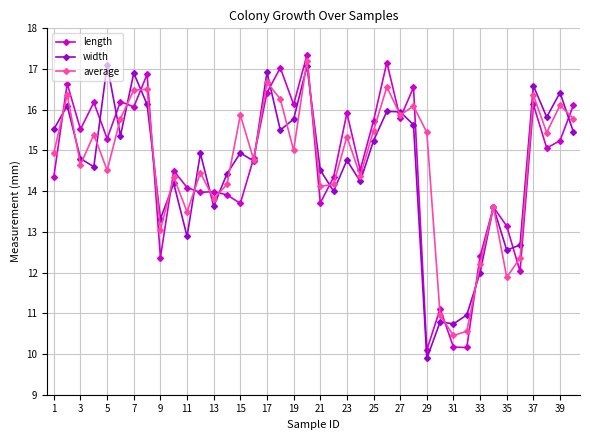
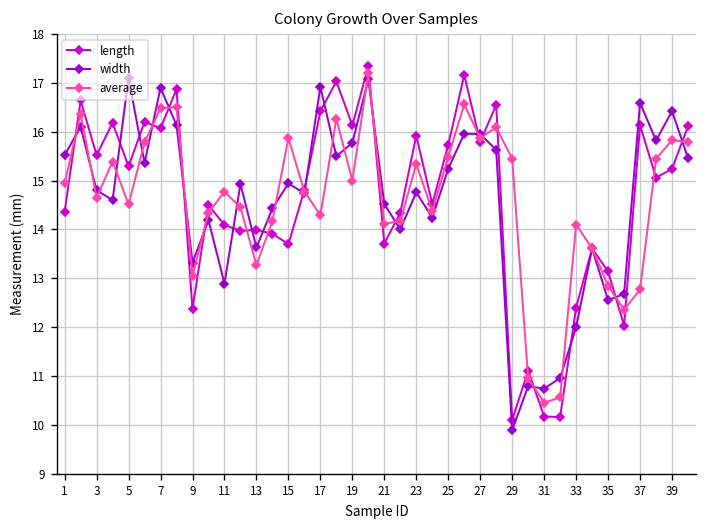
average, 11: 13.5 -> 14.8
average, 13: 13.8 -> 13.3
average, 17: 16.7 -> 14.3
average, 33: 12.2 -> 14.1
average, 35: 11.9 -> 12.8
average, 37: 16.4 -> 12.8
average, 39: 16.1 -> 15.8
